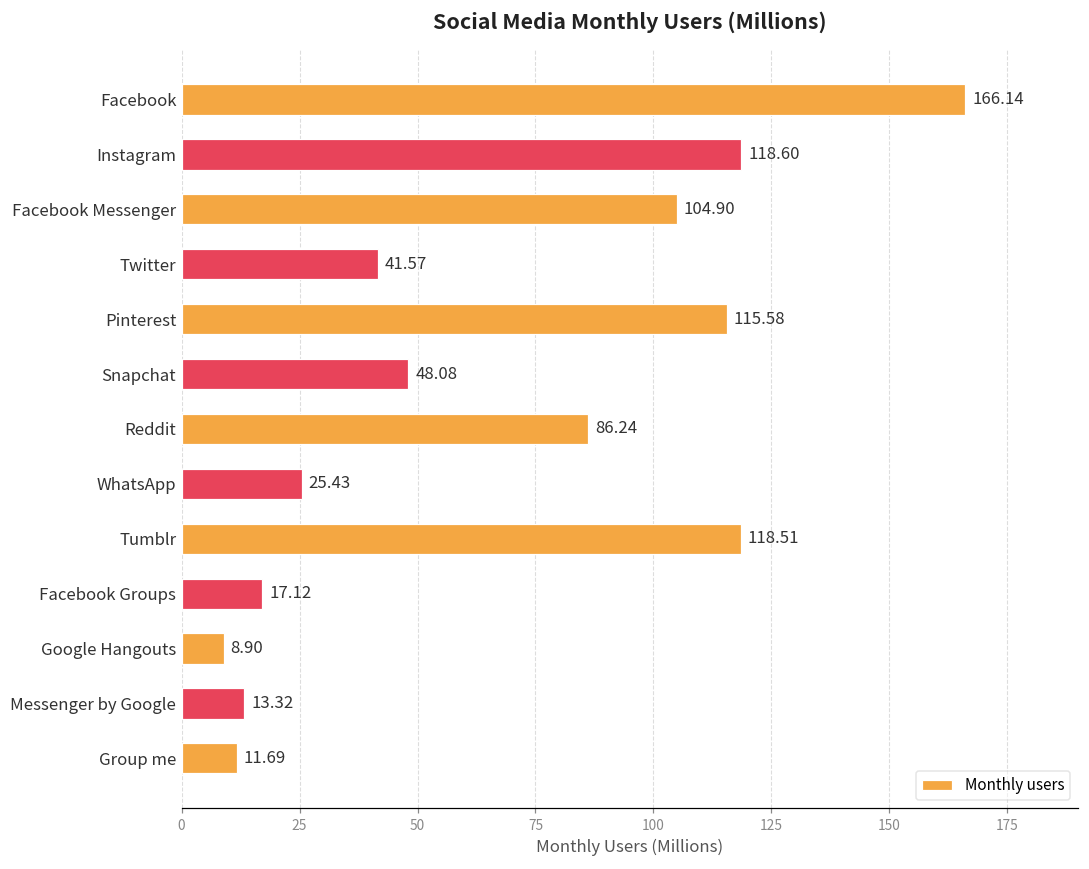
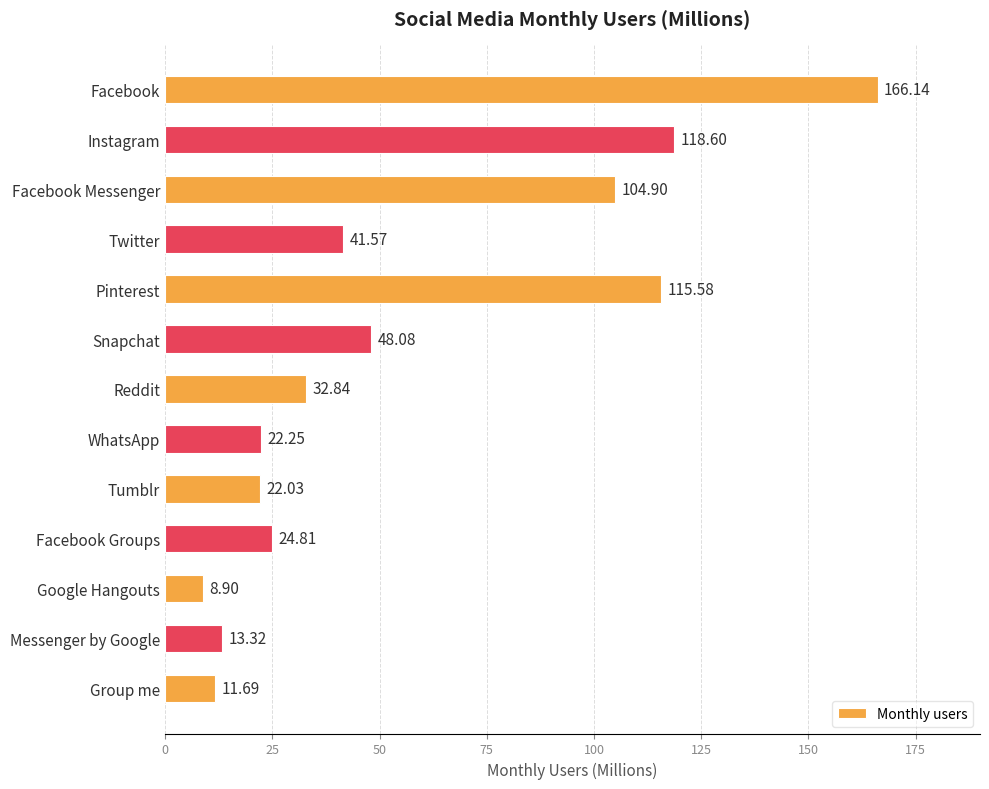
Reddit: 86.24 -> 32.84
WhatsApp: 25.43 -> 22.25
Tumblr: 118.51 -> 22.03
Facebook Groups: 17.12 -> 24.81
